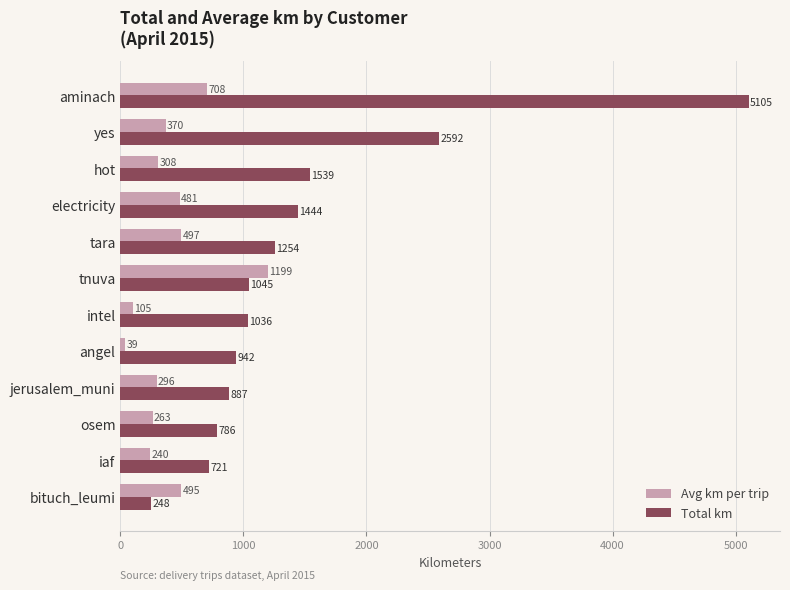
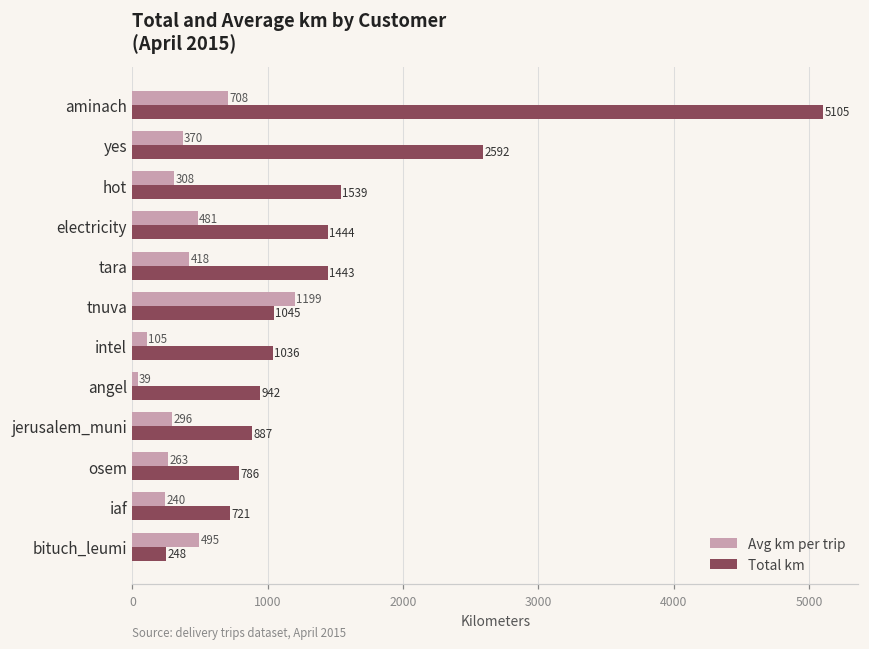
Avg km per trip, tara: 497 -> 418
Total km, tara: 1254 -> 1443
